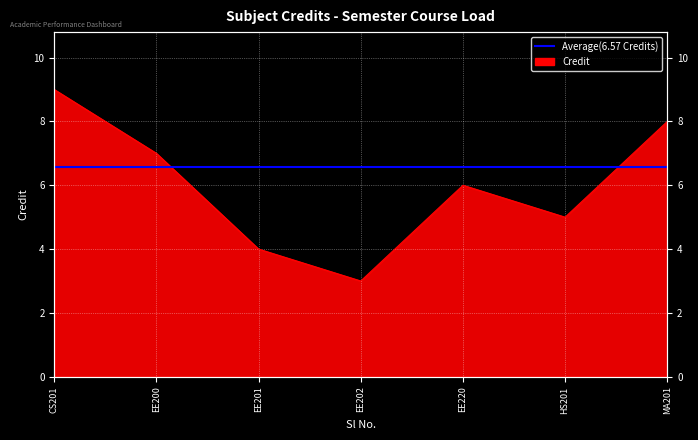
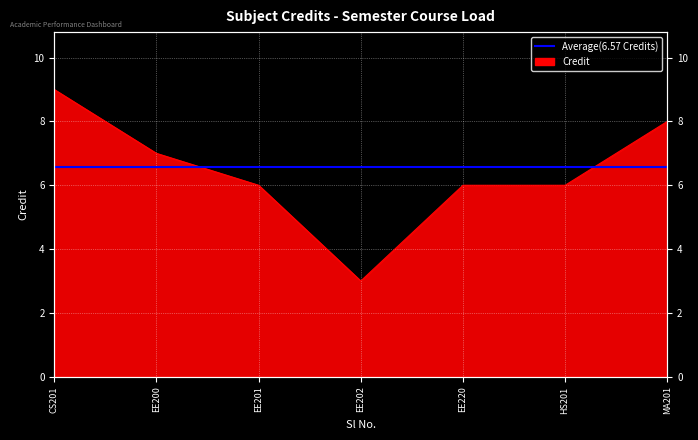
EE201: 4 -> 6
HS201: 5 -> 6
